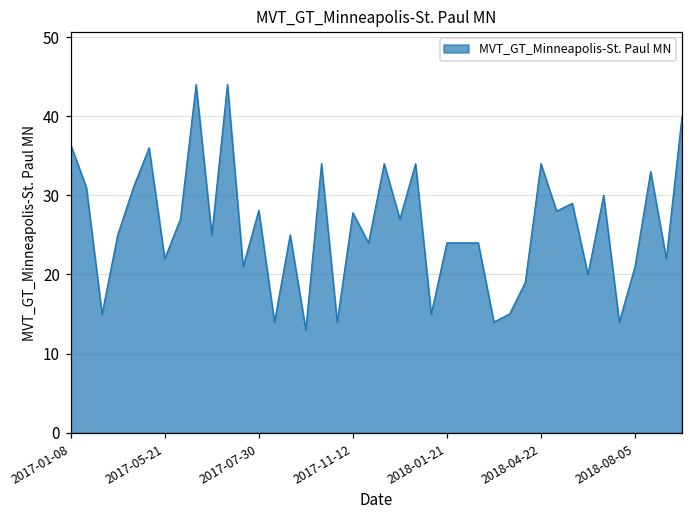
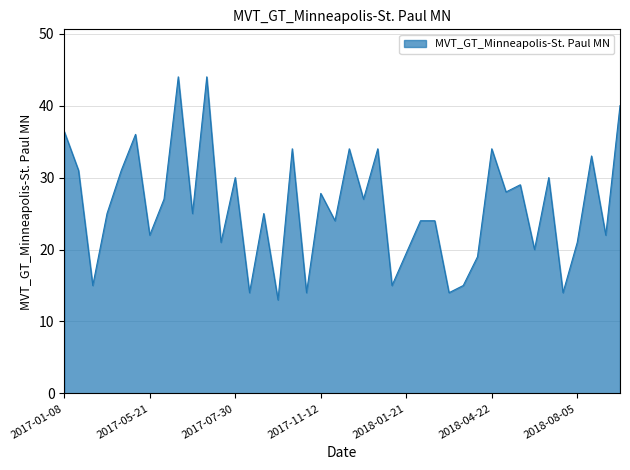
2017-07-30: 28 -> 30
2018-01-21: 24 -> 20
